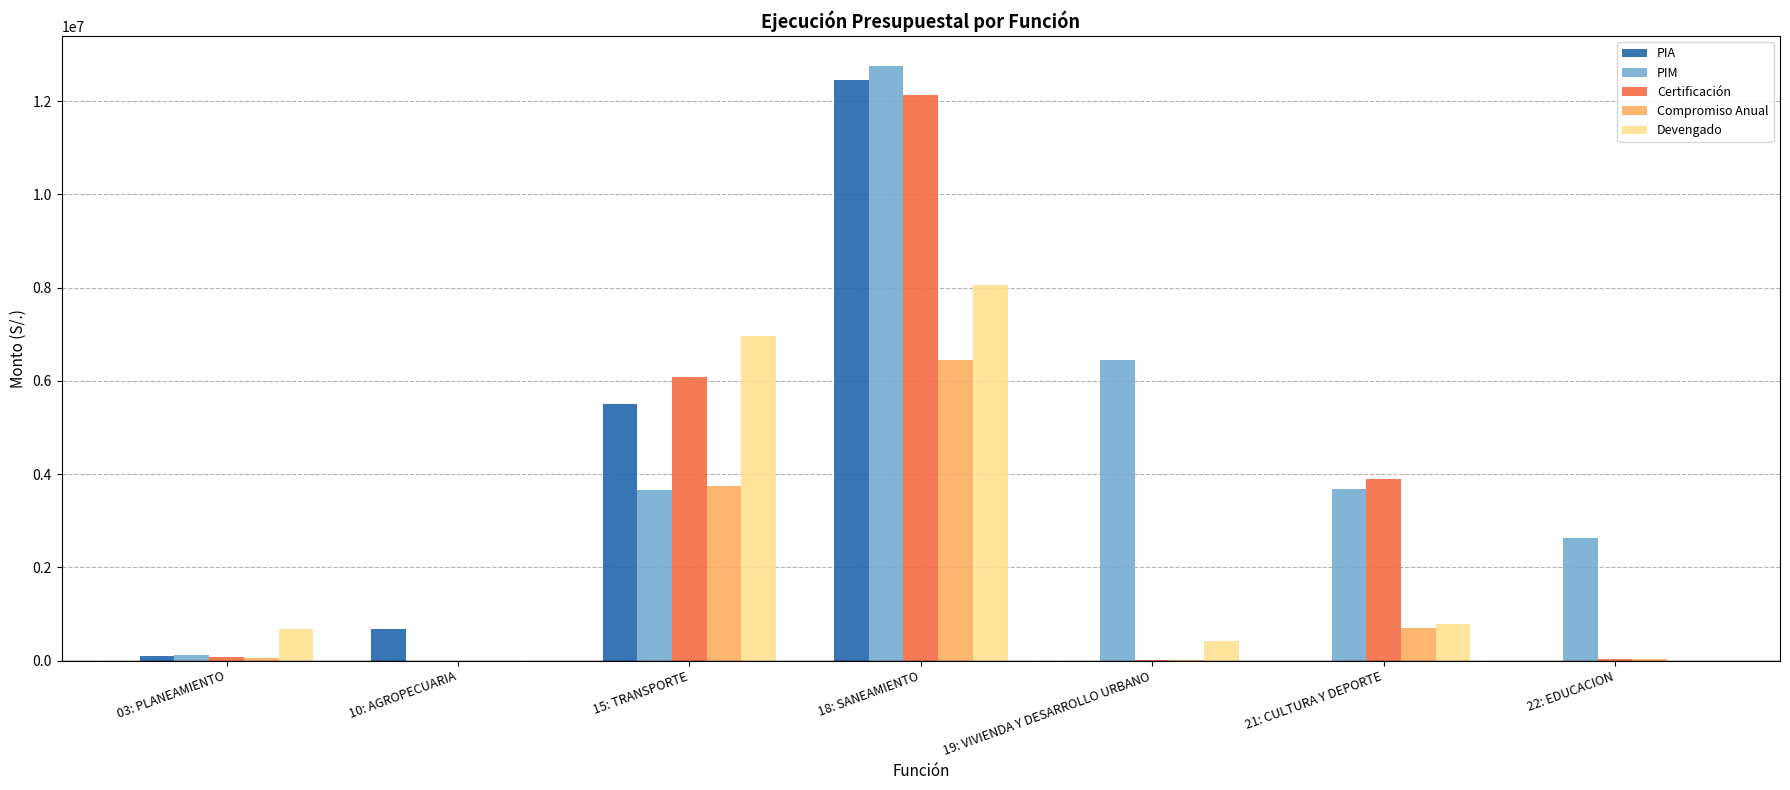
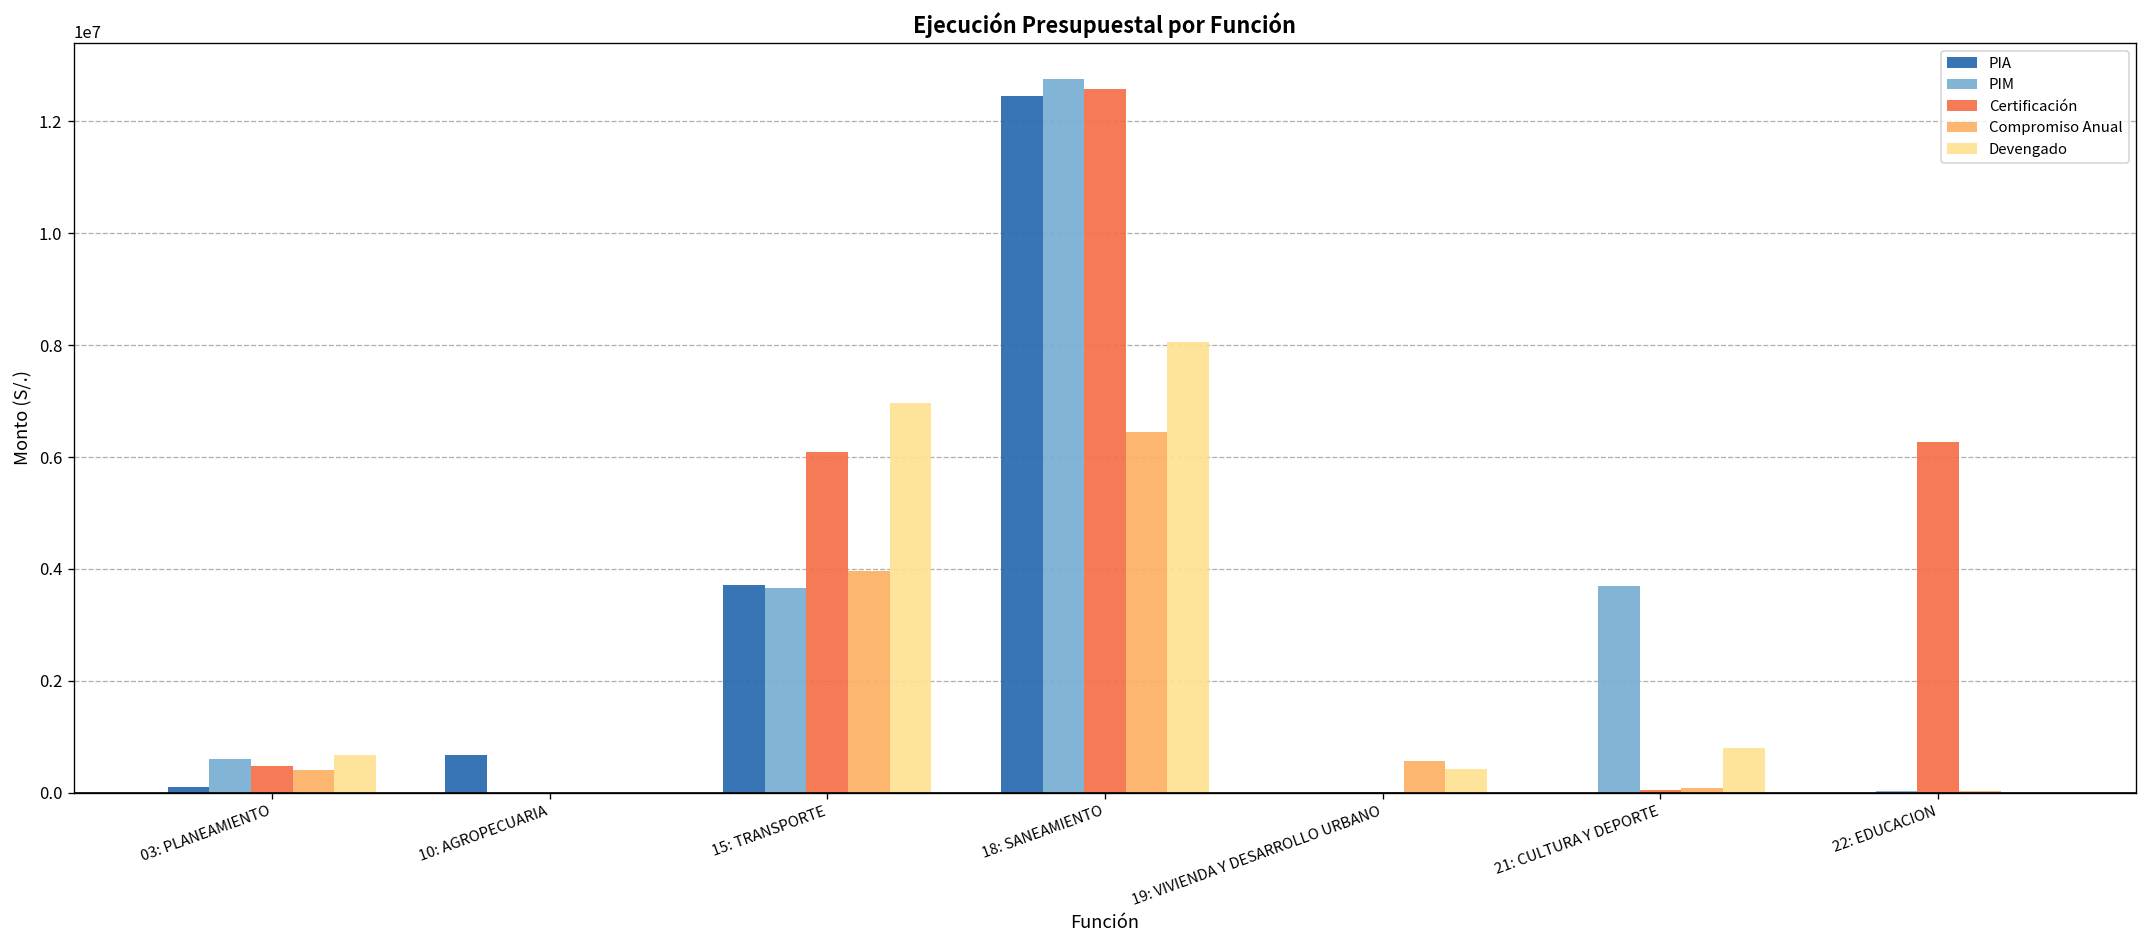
PIM, 03: PLANEAMIENTO: 100000 -> 600000
Certificación, 03: PLANEAMIENTO: 100000 -> 500000
Compromiso Anual, 03: PLANEAMIENTO: 100000 -> 400000
PIA, 15: TRANSPORTE: 5500000 -> 3700000
Compromiso Anual, 15: TRANSPORTE: 3700000 -> 4000000
Certificación, 18: SANEAMIENTO: 12100000 -> 12600000
PIM, 19: VIVIENDA Y DESARROLLO URBANO: 6400000 -> 0
Compromiso Anual, 19: VIVIENDA Y DESARROLLO URBANO: 0 -> 600000
Certificación, 21: CULTURA Y DEPORTE: 3900000 -> 100000
Compromiso Anual, 21: CULTURA Y DEPORTE: 700000 -> 100000
PIM, 22: EDUCACION: 2600000 -> 0
Certificación, 22: EDUCACION: 0 -> 6300000
